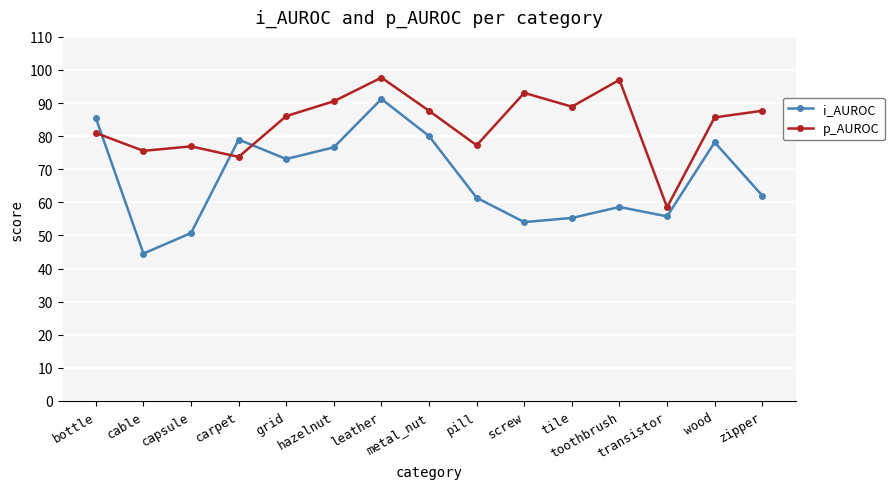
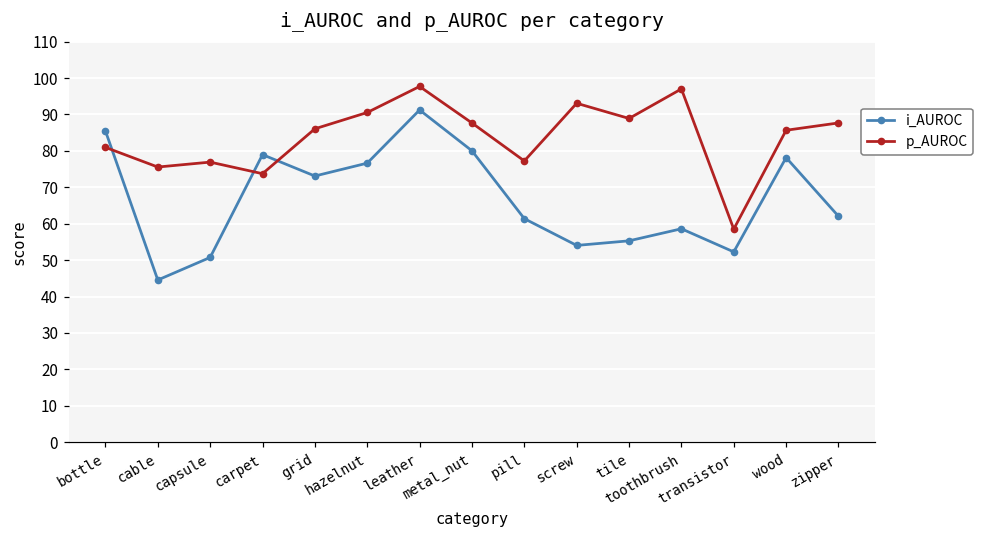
i_AUROC, transistor: 56 -> 52
